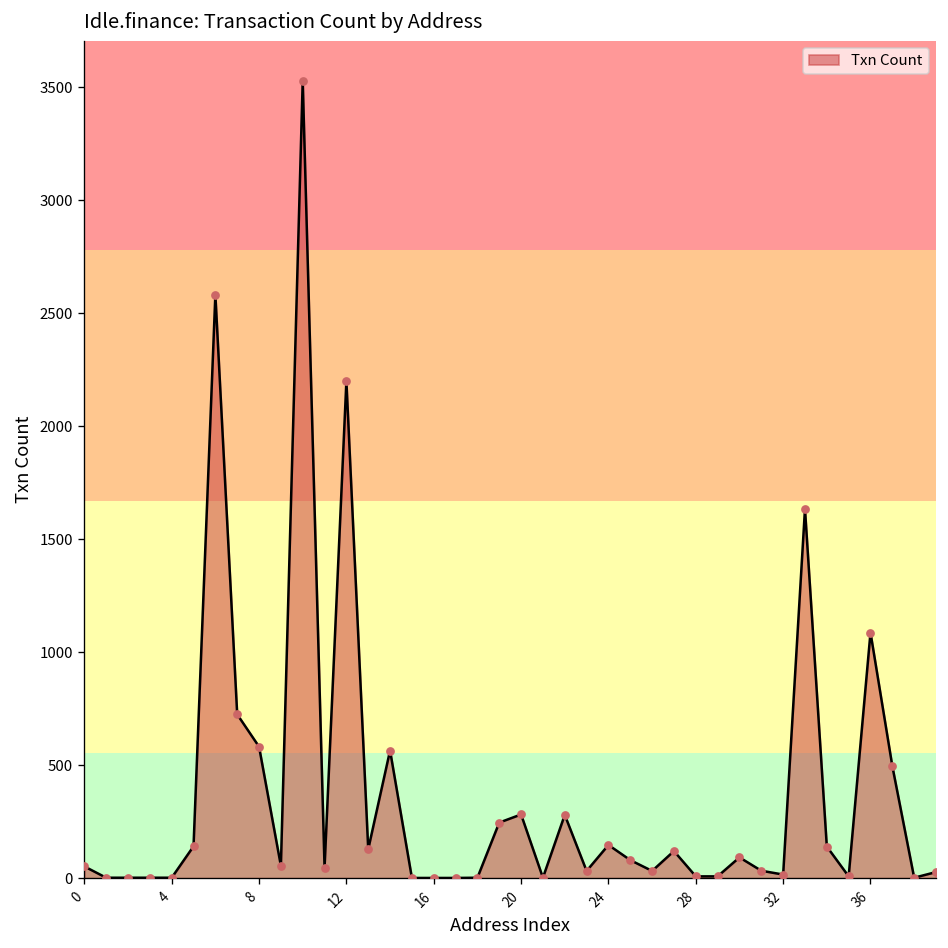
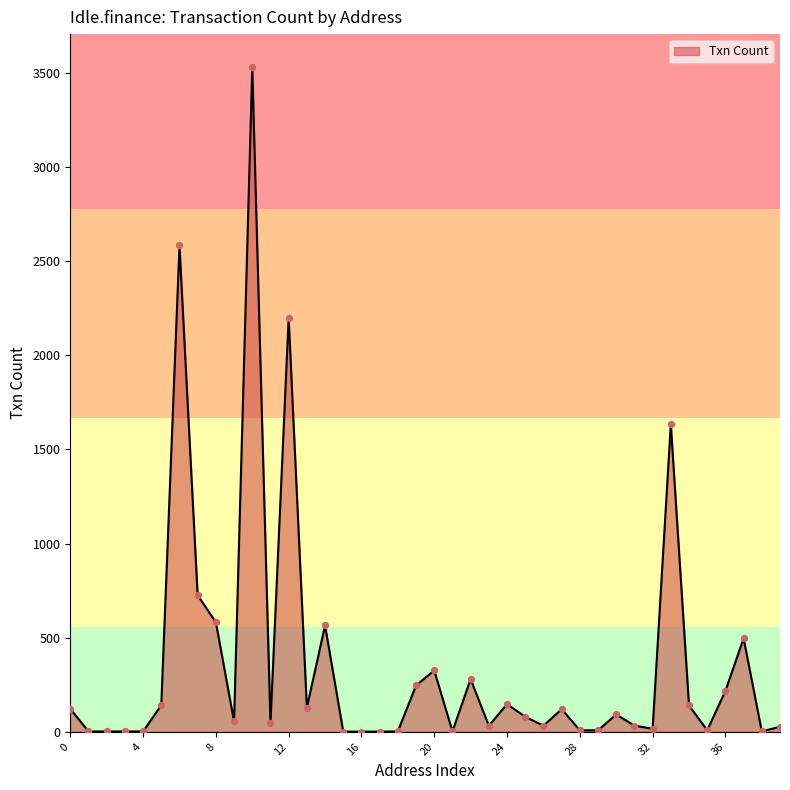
0: 50 -> 120
20: 280 -> 330
36: 1090 -> 220
